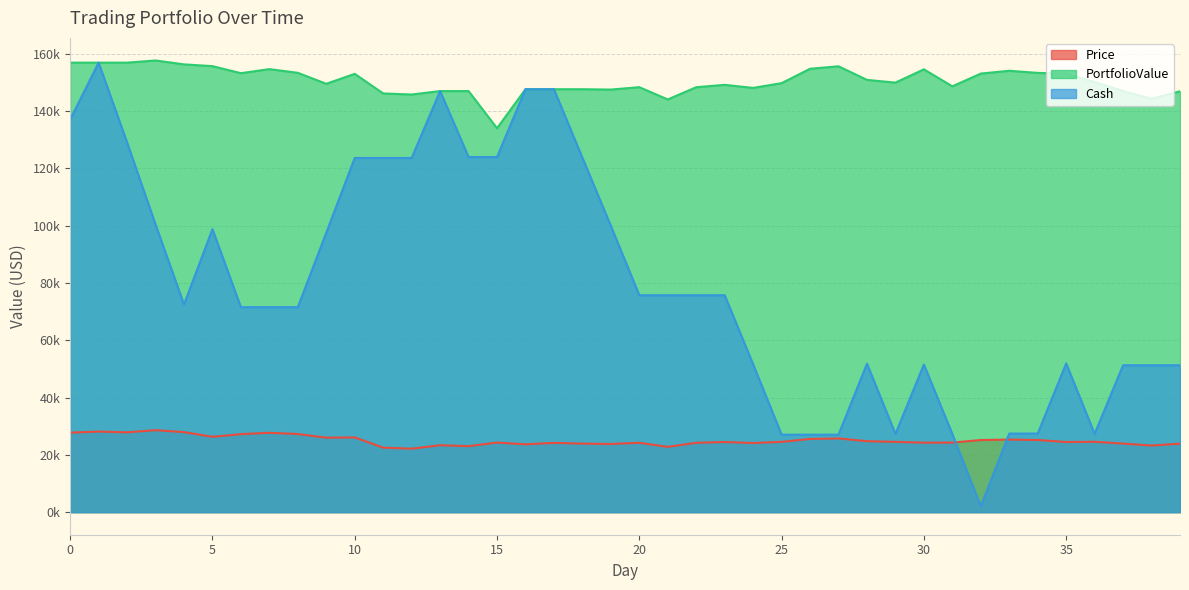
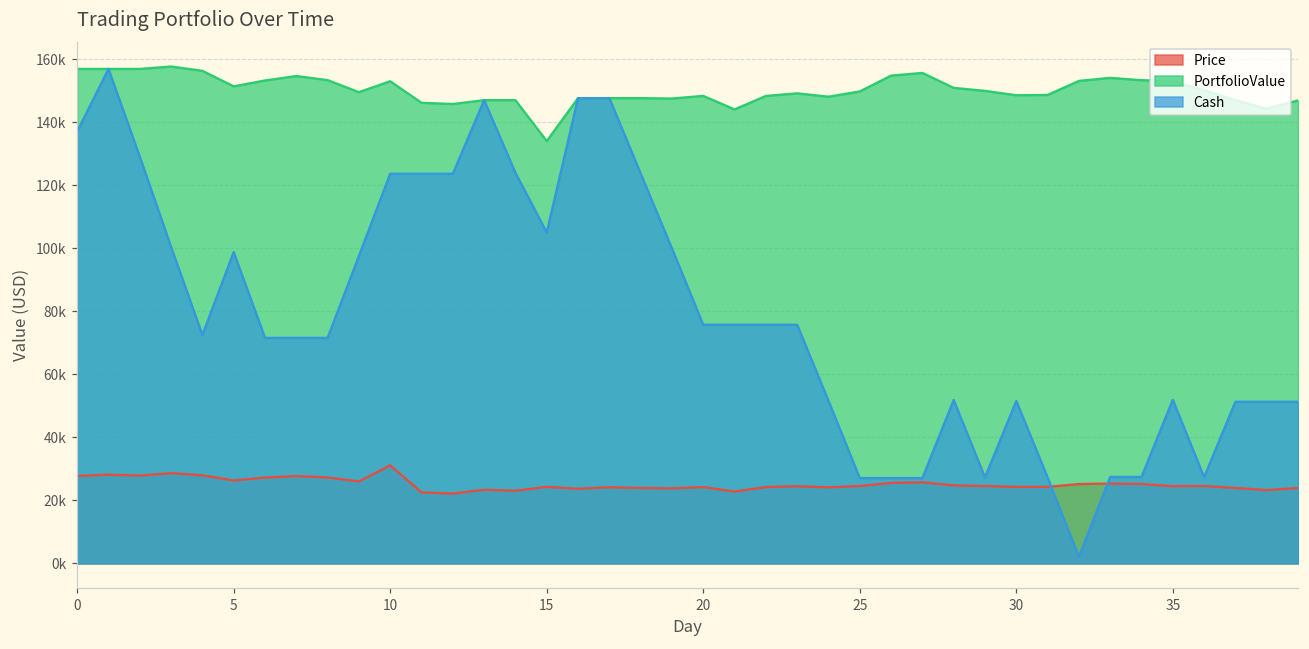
PortfolioValue, 5: 156000 -> 151000
Price, 10: 26000 -> 31000
Cash, 15: 124000 -> 105000
PortfolioValue, 30: 155000 -> 149000
